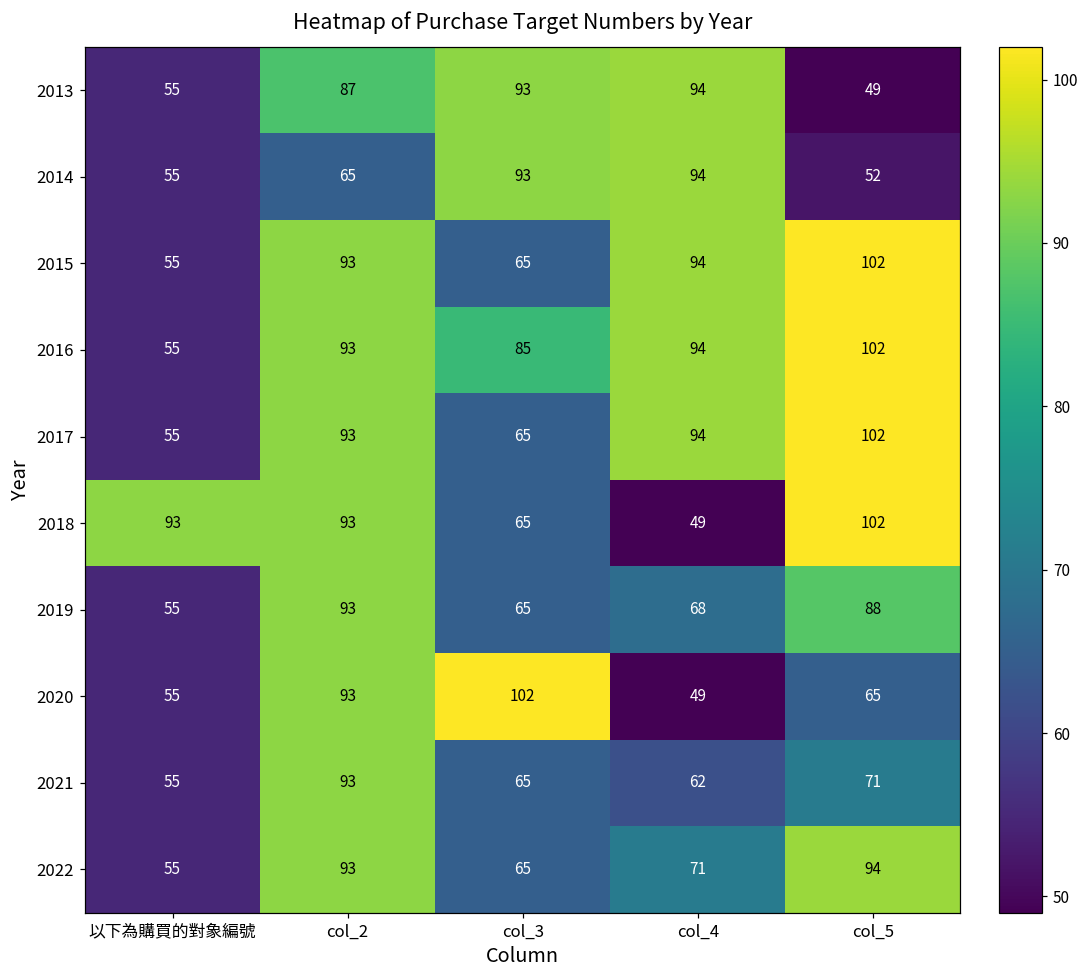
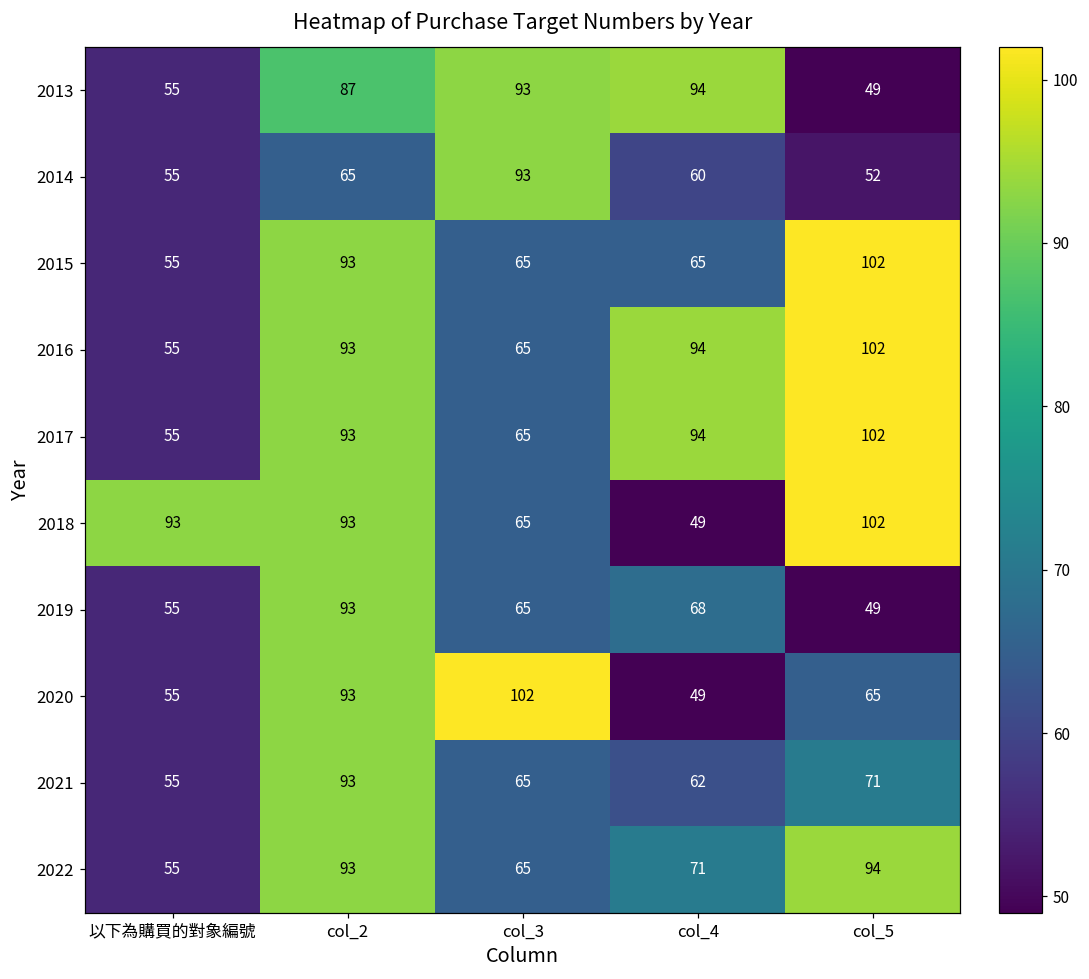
2014, col_4: 94 -> 60
2015, col_4: 94 -> 65
2016, col_3: 85 -> 65
2019, col_5: 88 -> 49
